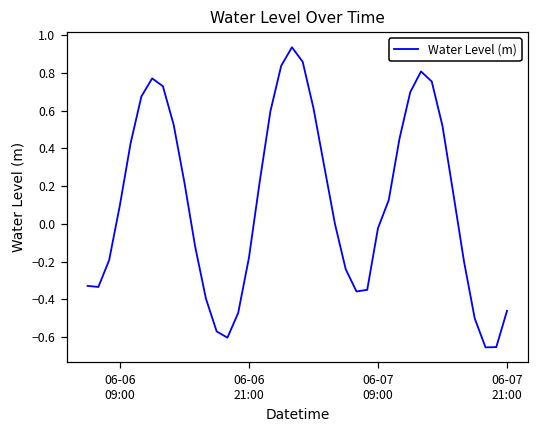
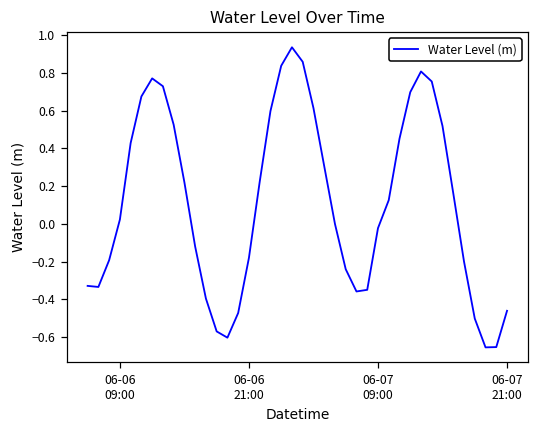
06-06 09:00: 0.10 -> 0.02
